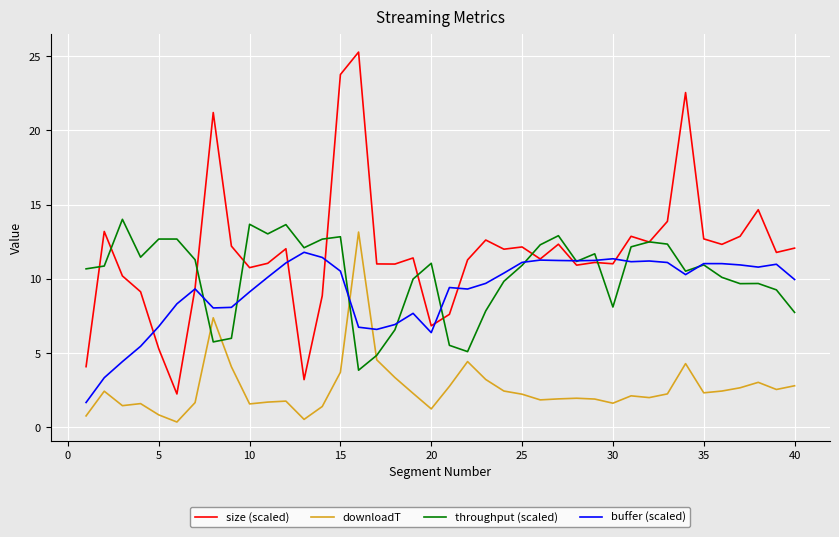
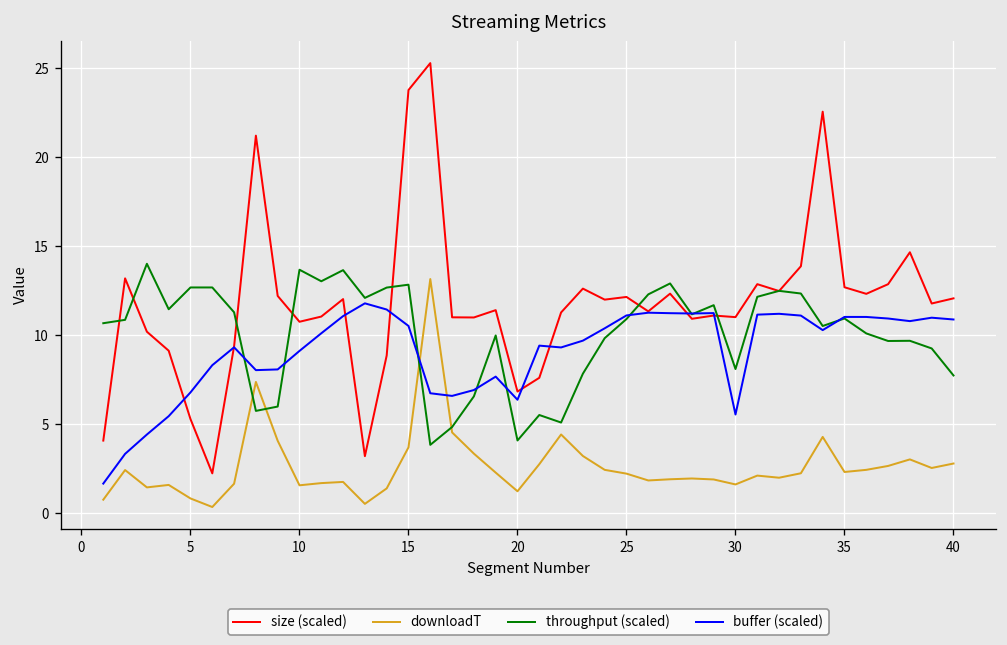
throughput (scaled), 20: 11.0 -> 4.1
buffer (scaled), 30: 11.4 -> 5.5
buffer (scaled), 40: 10.0 -> 10.9
